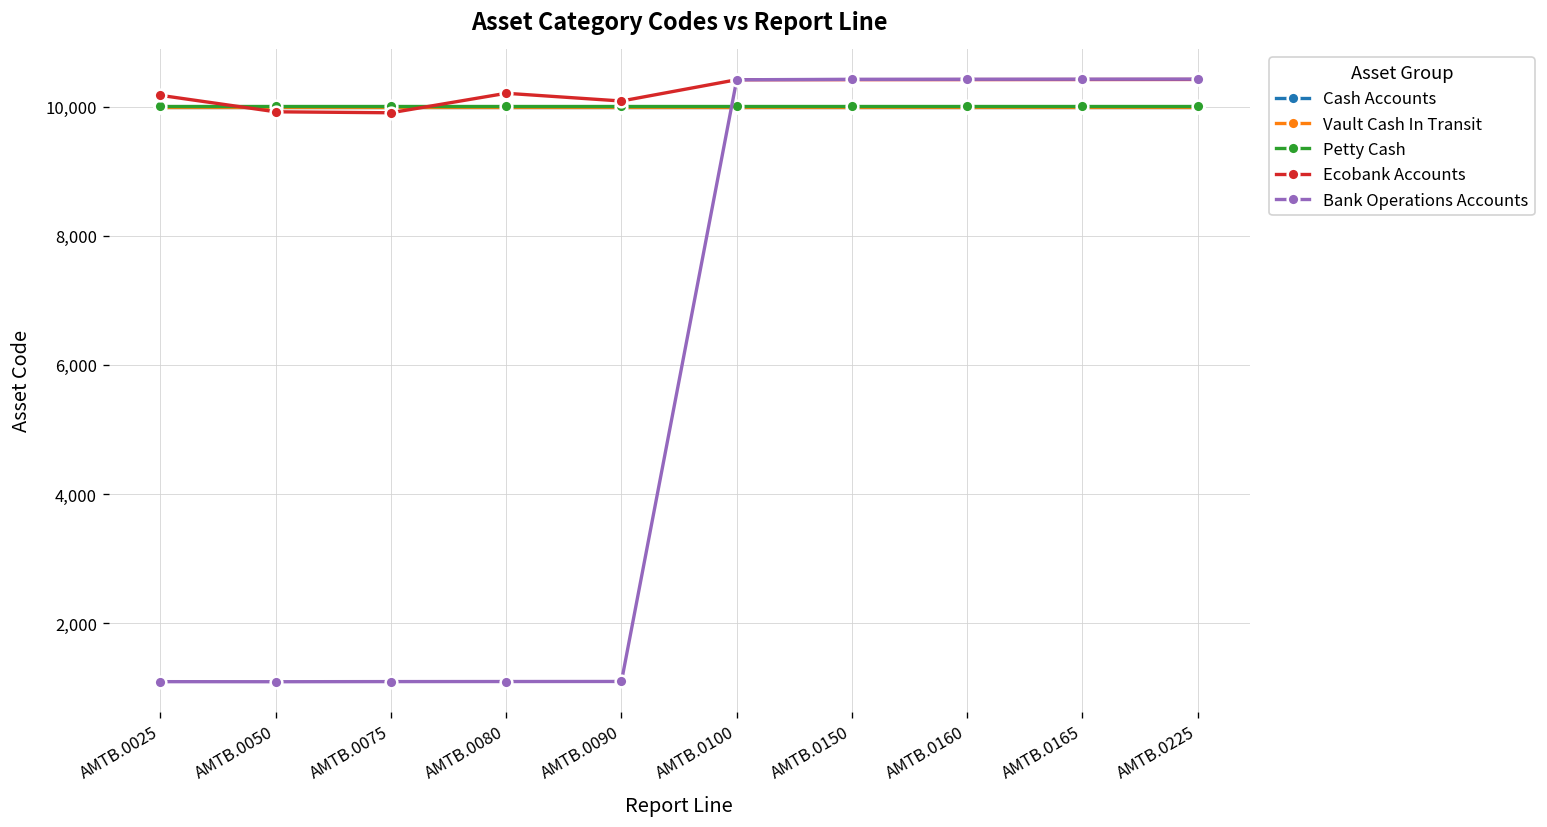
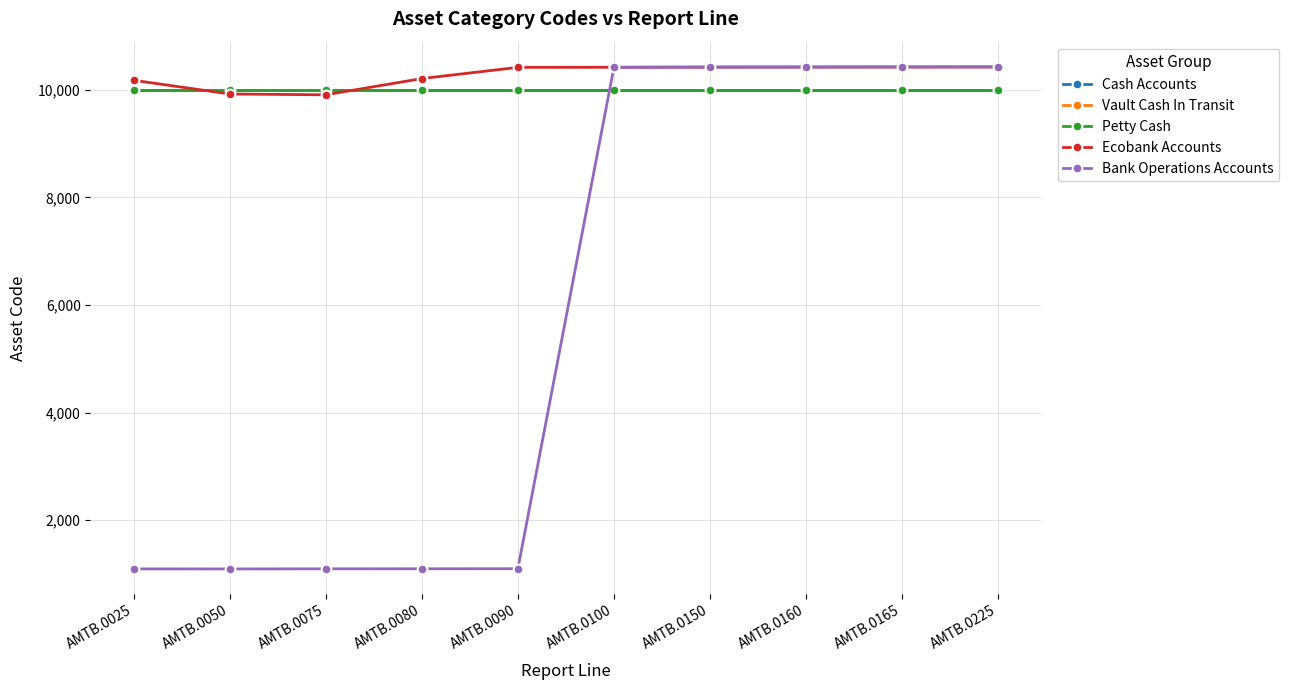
Ecobank Accounts, AMTB.0090: 10,100 -> 10,400
